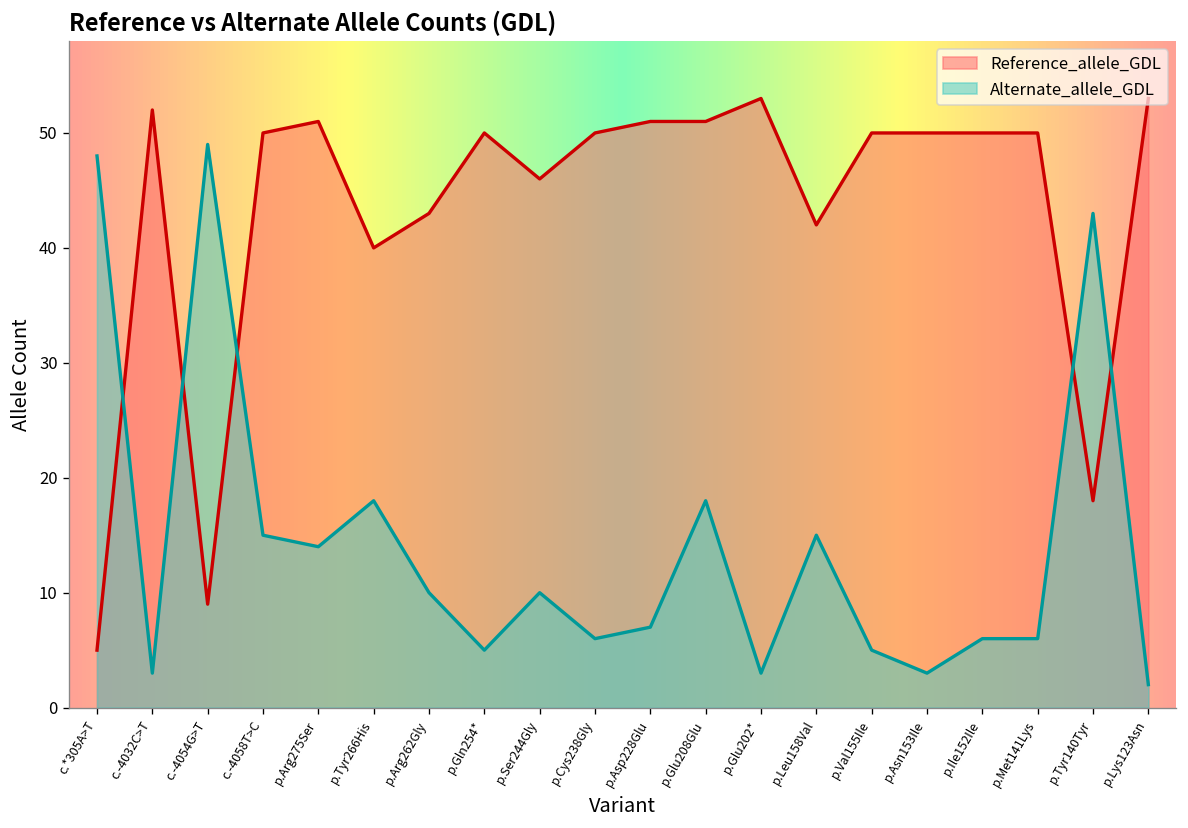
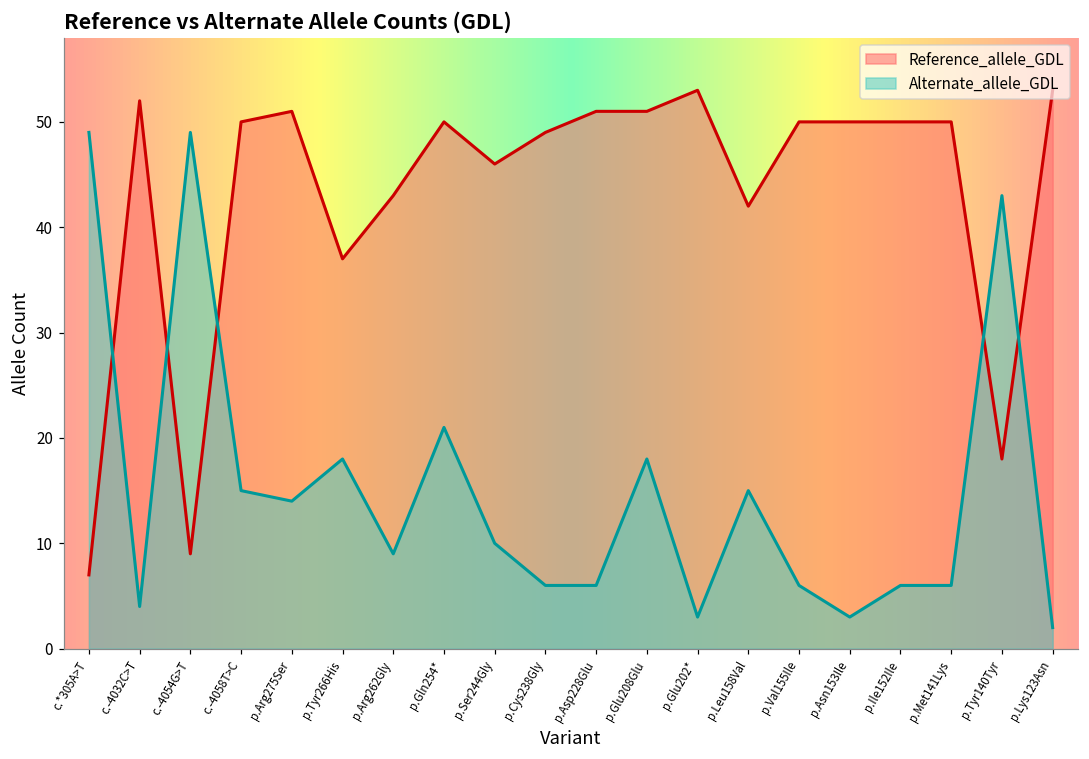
Reference_allele_GDL, c.*305A>T: 5 -> 7
Alternate_allele_GDL, c.*305A>T: 48 -> 49
Alternate_allele_GDL, c.-4032C>T: 3 -> 4
Reference_allele_GDL, p.Tyr266His: 40 -> 37
Alternate_allele_GDL, p.Arg262Gly: 10 -> 9
Alternate_allele_GDL, p.Gln254*: 5 -> 21
Reference_allele_GDL, p.Cys238Gly: 50 -> 49
Alternate_allele_GDL, p.Asp228Glu: 7 -> 6
Alternate_allele_GDL, p.Val155Ile: 5 -> 6
